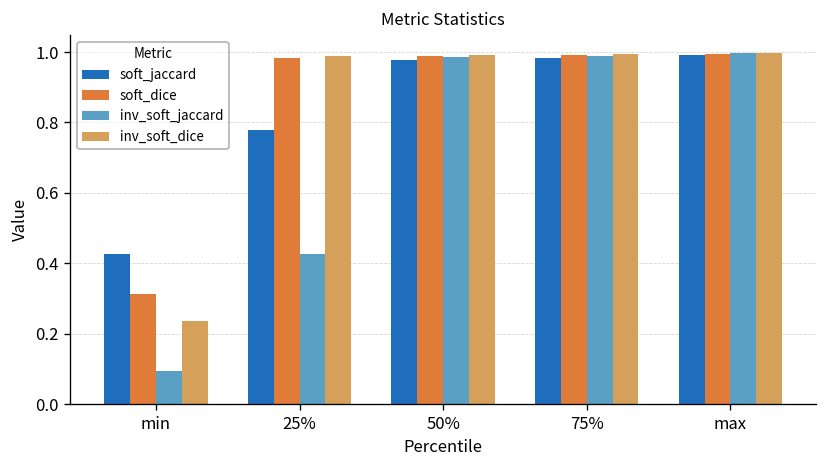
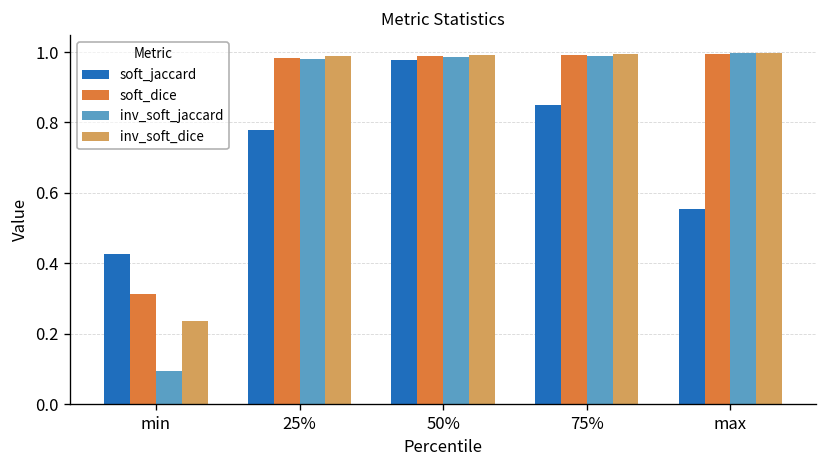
inv_soft_jaccard, 25%: 0.43 -> 0.98
soft_jaccard, 75%: 0.98 -> 0.85
soft_jaccard, max: 0.99 -> 0.55
